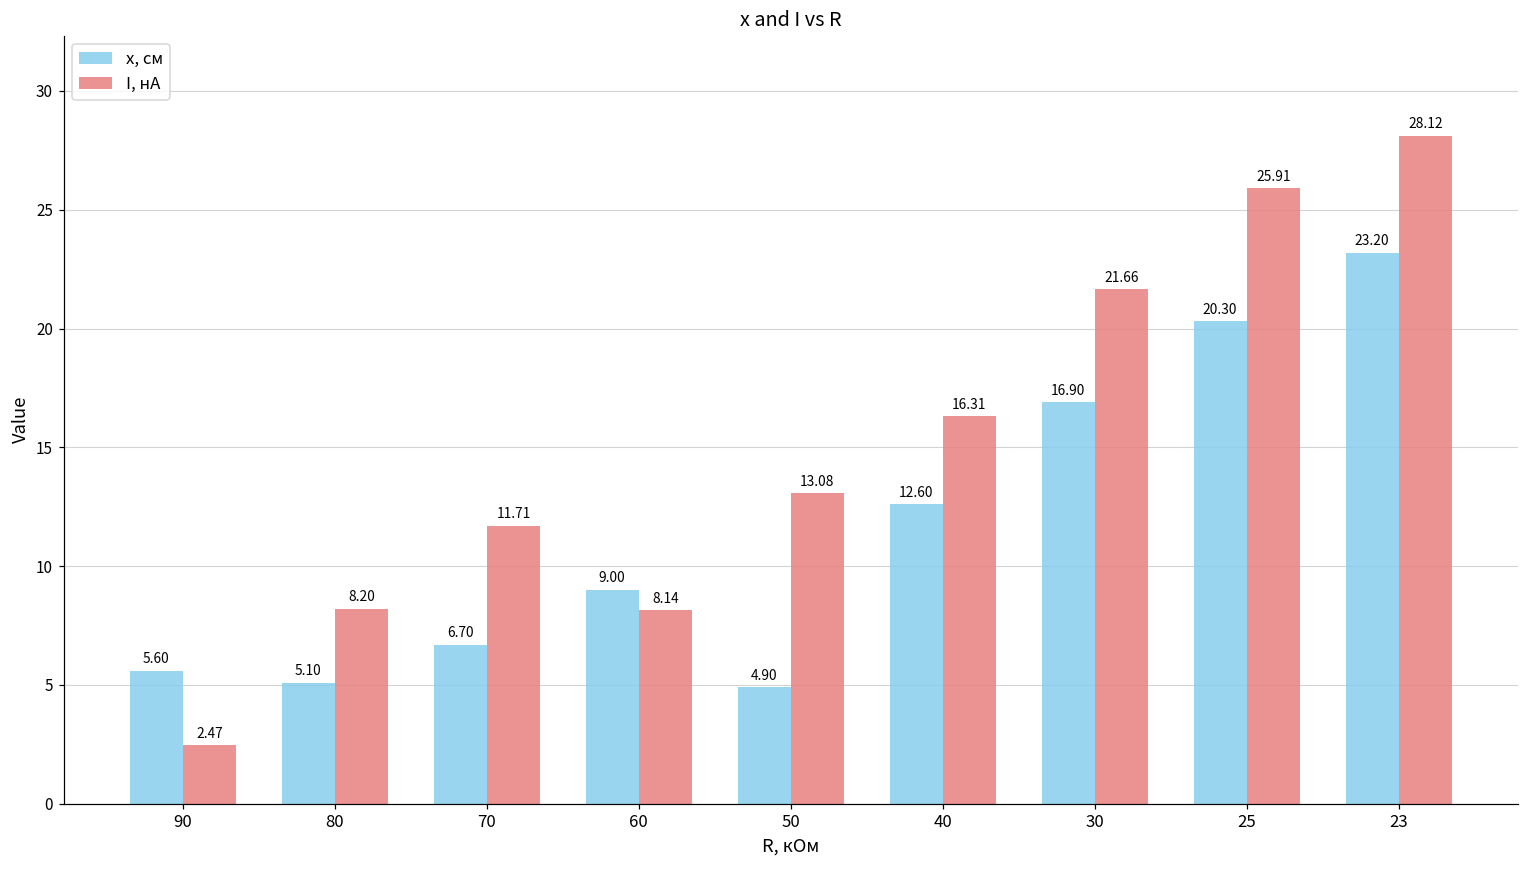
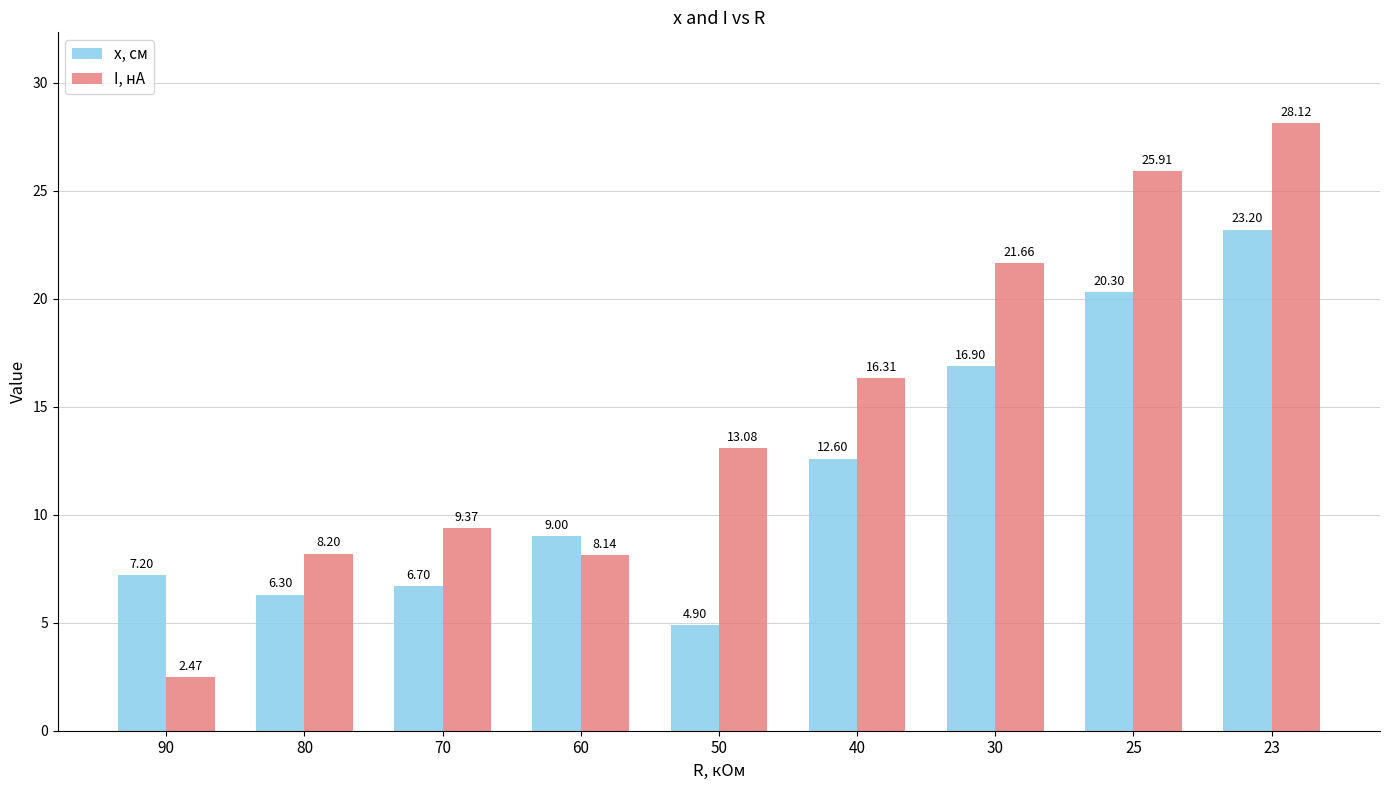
x, см, 90: 5.60 -> 7.20
x, см, 80: 5.10 -> 6.30
I, нА, 70: 11.71 -> 9.37
